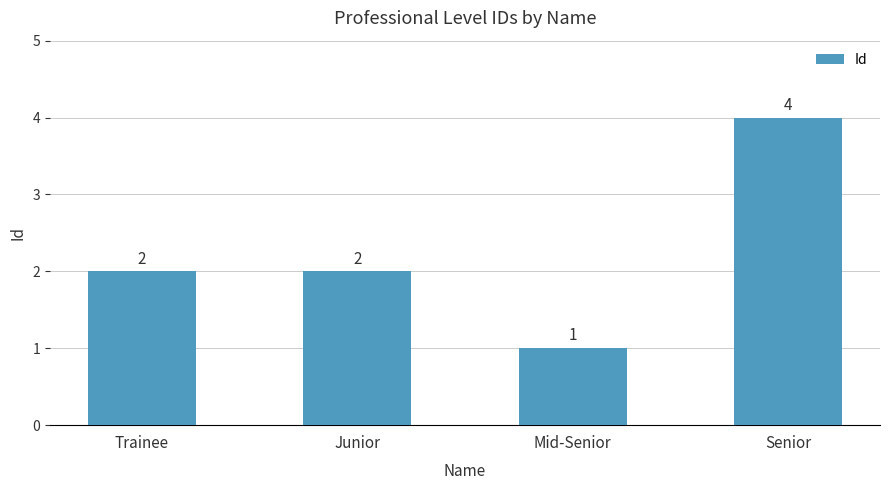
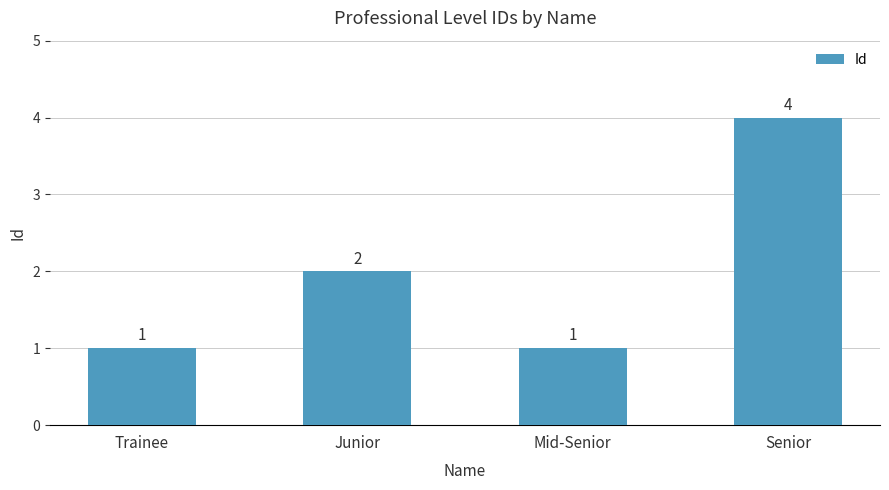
Trainee: 2 -> 1
